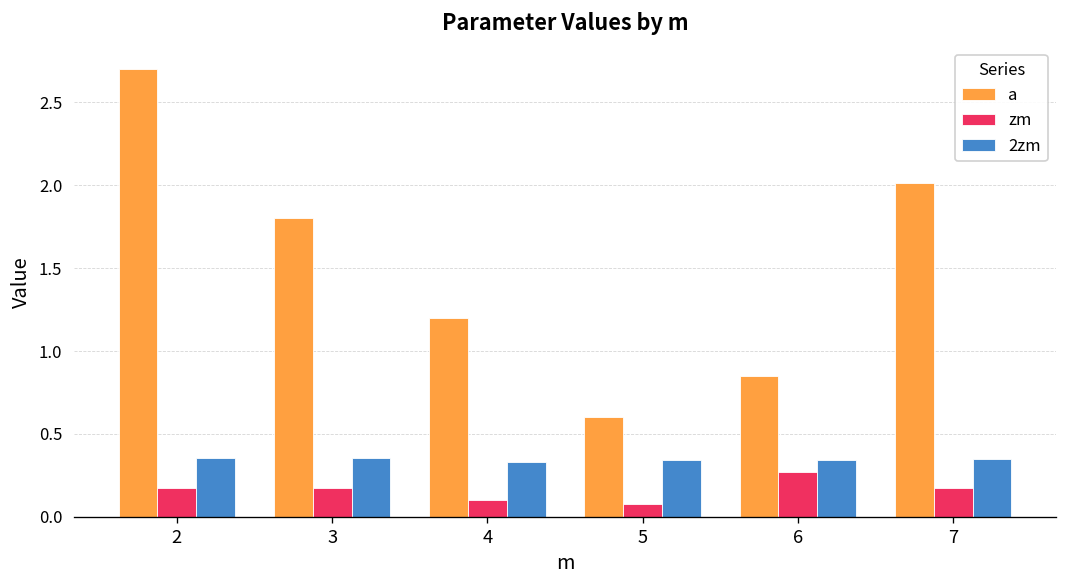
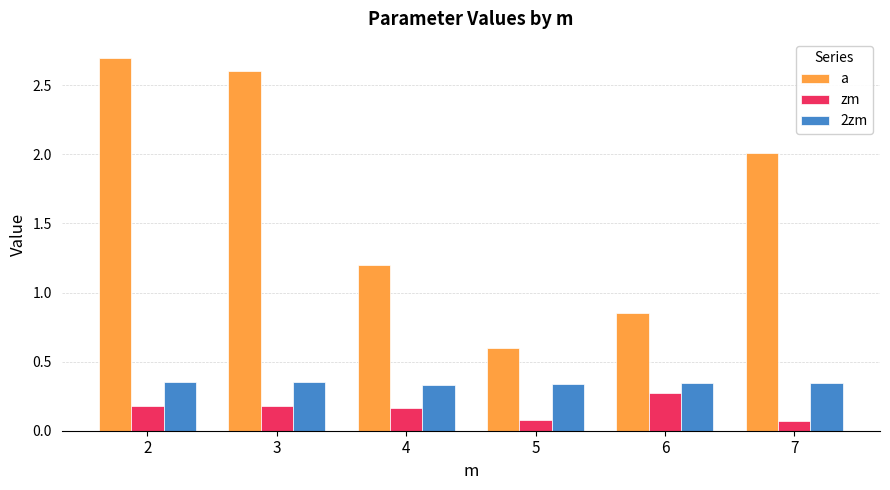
a, 3: 1.8 -> 2.6
zm, 4: 0.10 -> 0.17
zm, 7: 0.17 -> 0.07
